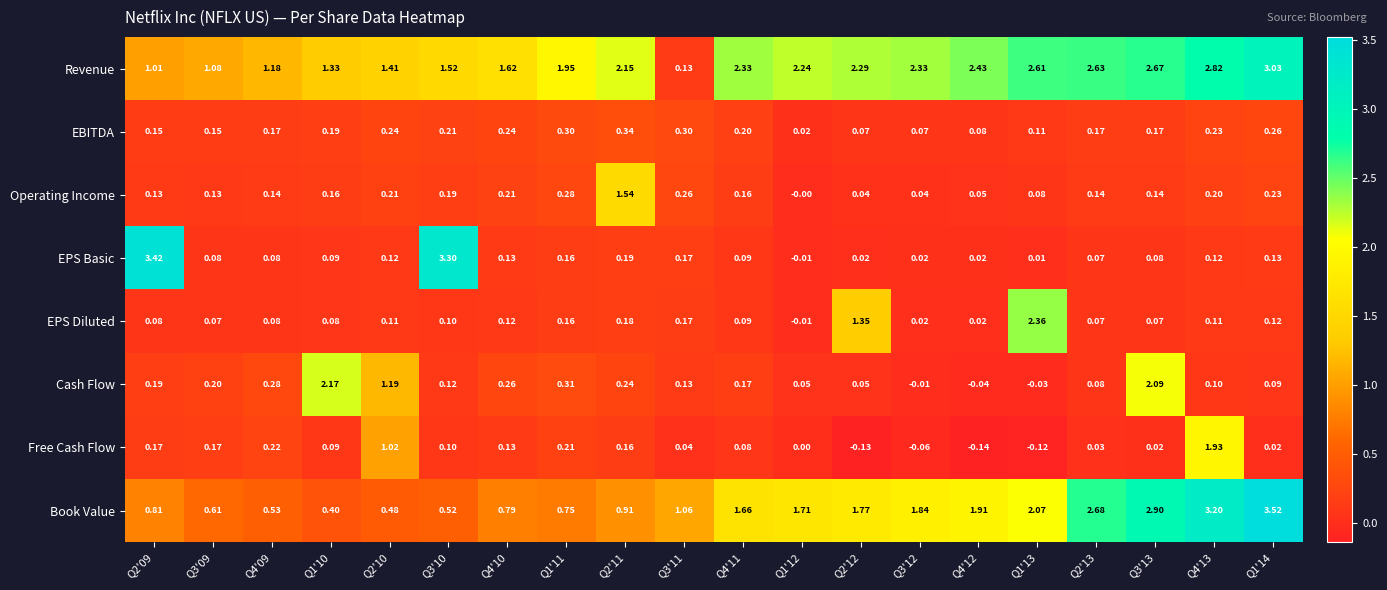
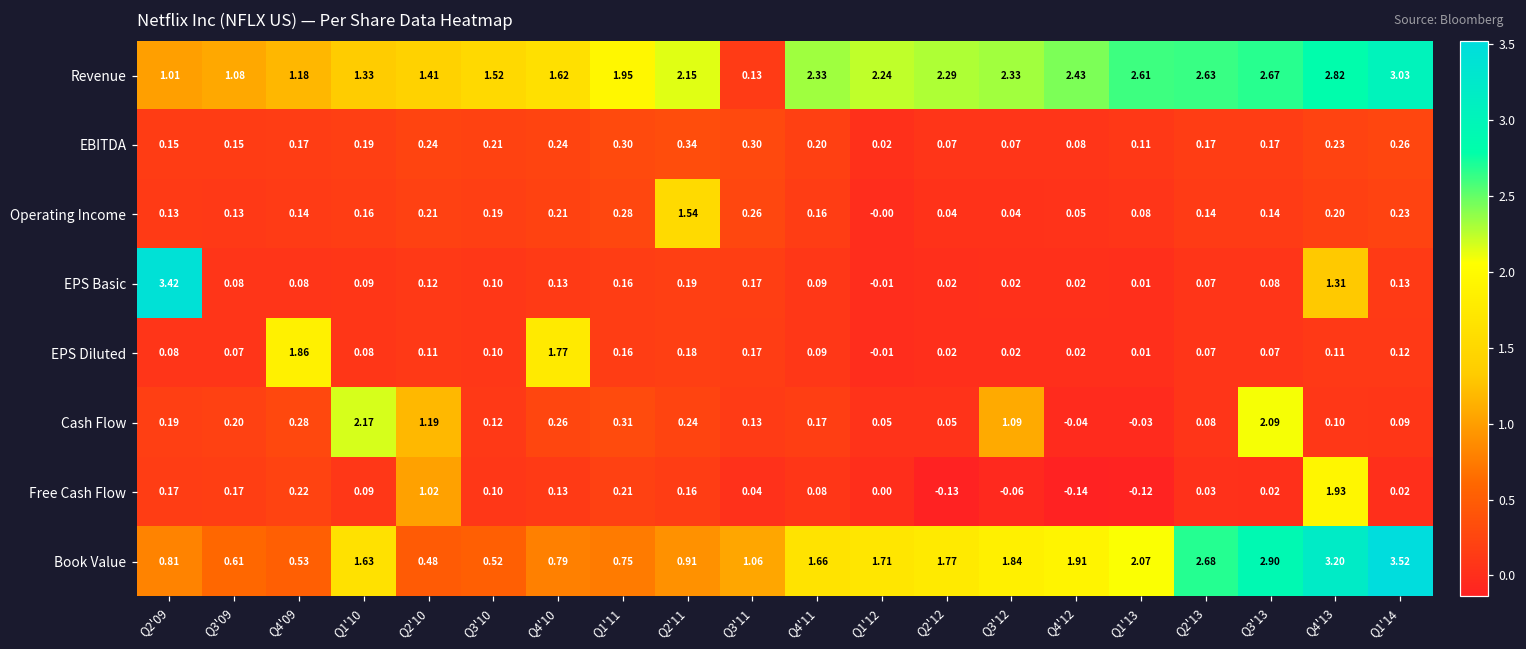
EPS Basic, Q3'10: 3.30 -> 0.10
EPS Basic, Q4'13: 0.12 -> 1.31
EPS Diluted, Q4'09: 0.08 -> 1.86
EPS Diluted, Q4'10: 0.12 -> 1.77
EPS Diluted, Q2'12: 1.35 -> 0.02
EPS Diluted, Q1'13: 2.36 -> 0.01
Cash Flow, Q3'12: -0.01 -> 1.09
Book Value, Q1'10: 0.40 -> 1.63
